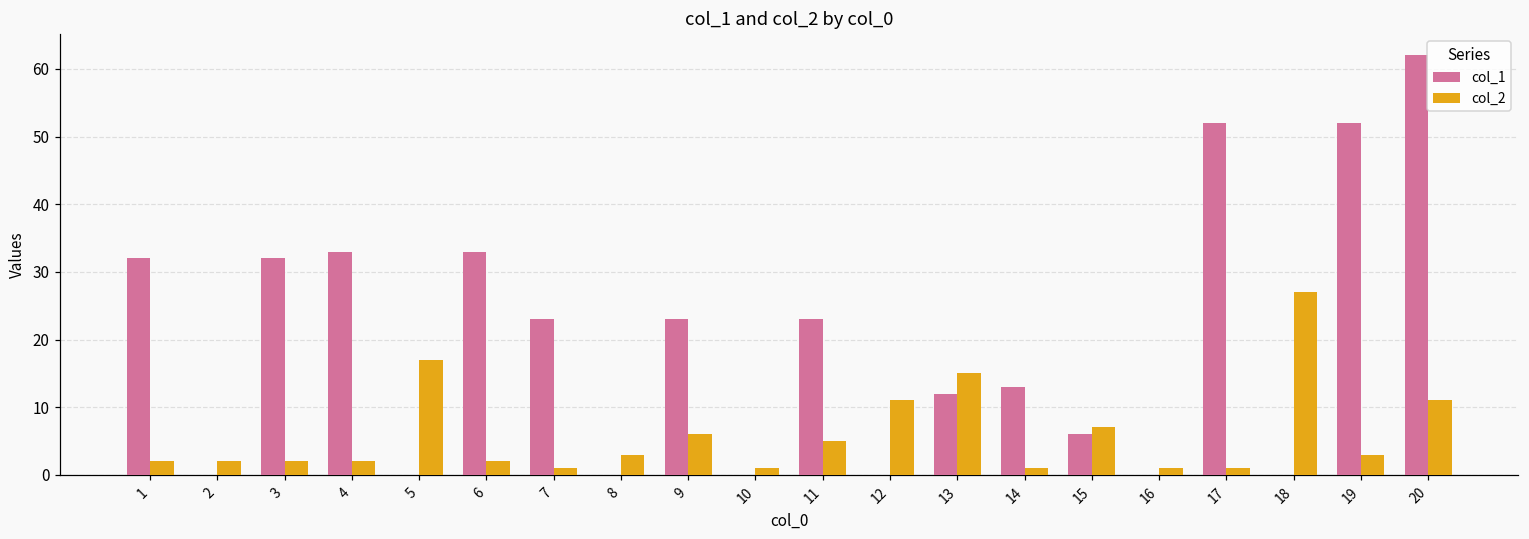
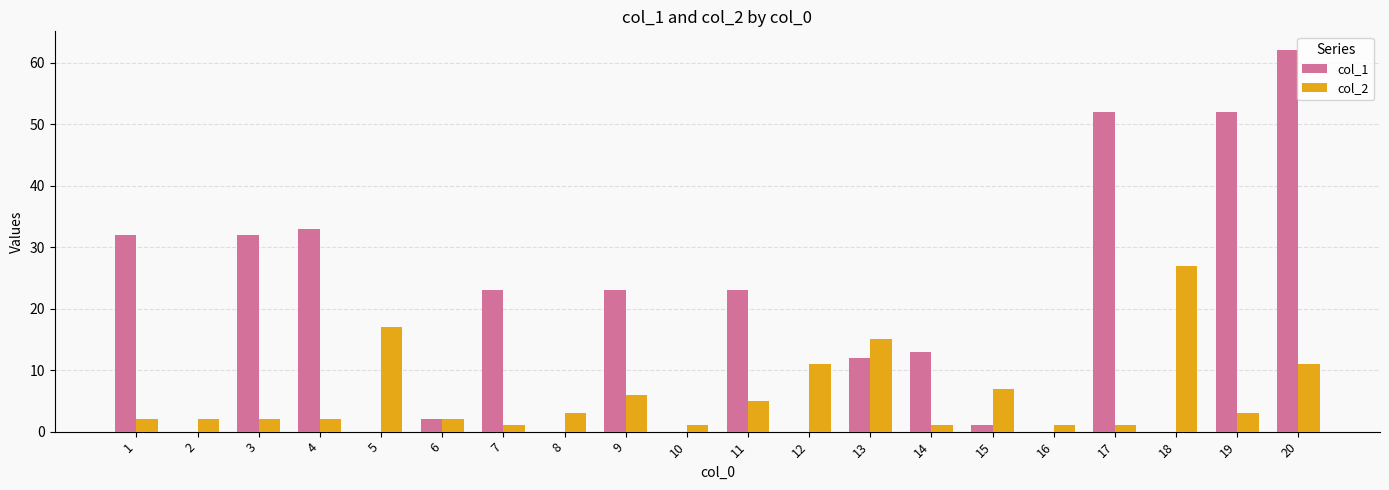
col_1, 6: 33 -> 2
col_1, 15: 6 -> 1
